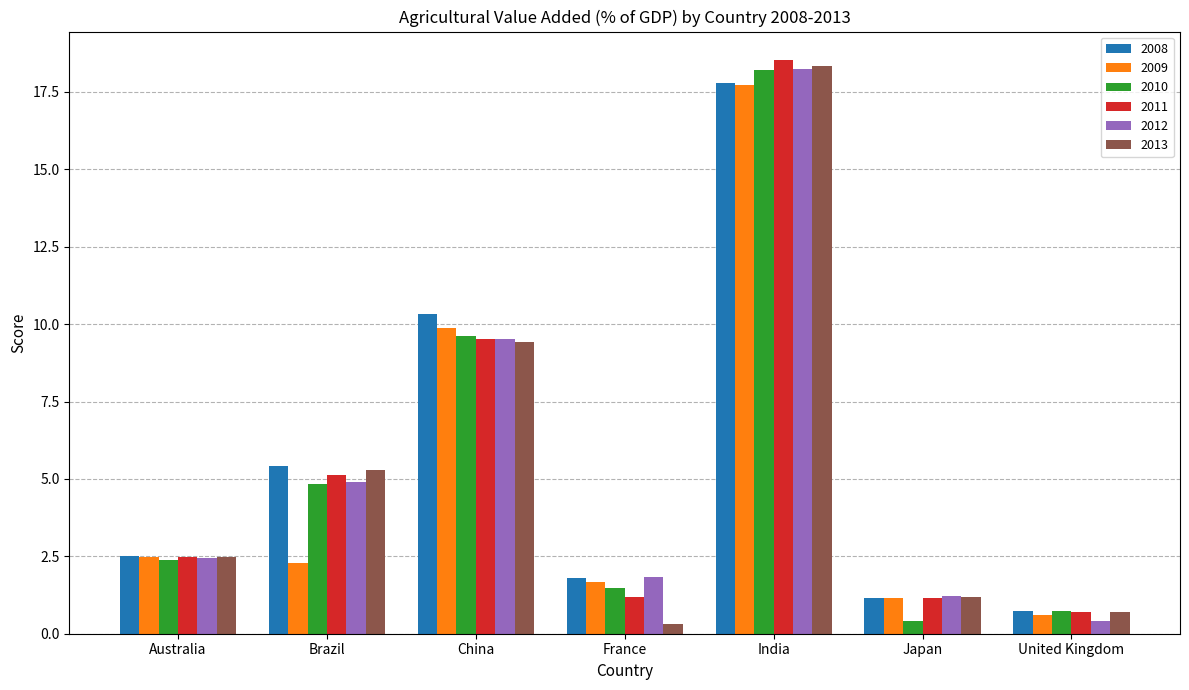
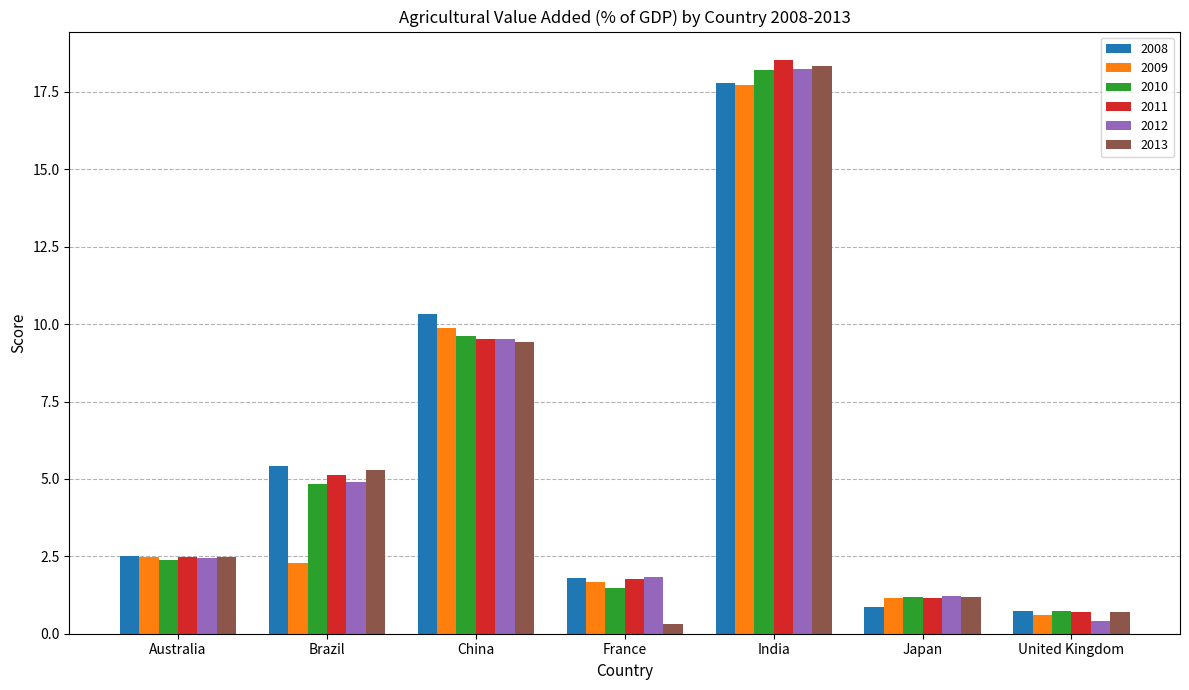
2011, France: 1.2 -> 1.8
2008, Japan: 1.1 -> 0.9
2010, Japan: 0.4 -> 1.2
